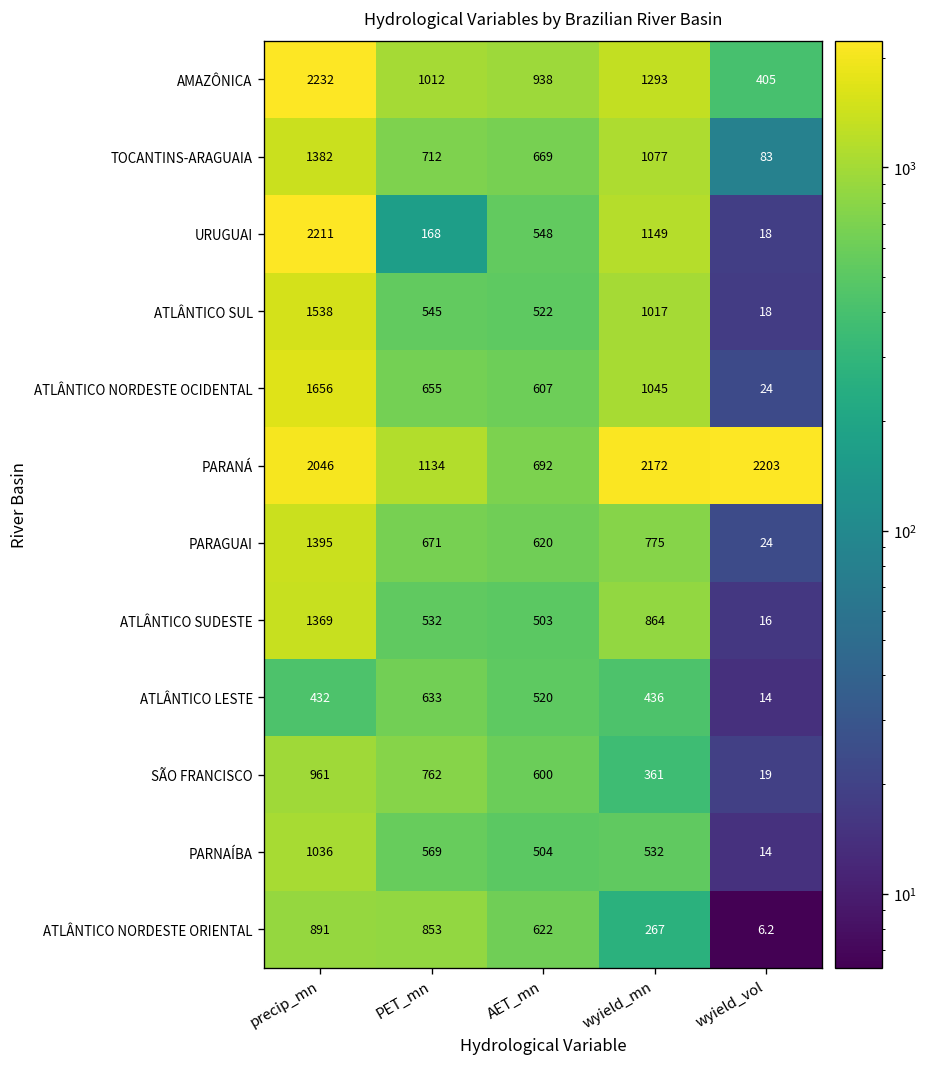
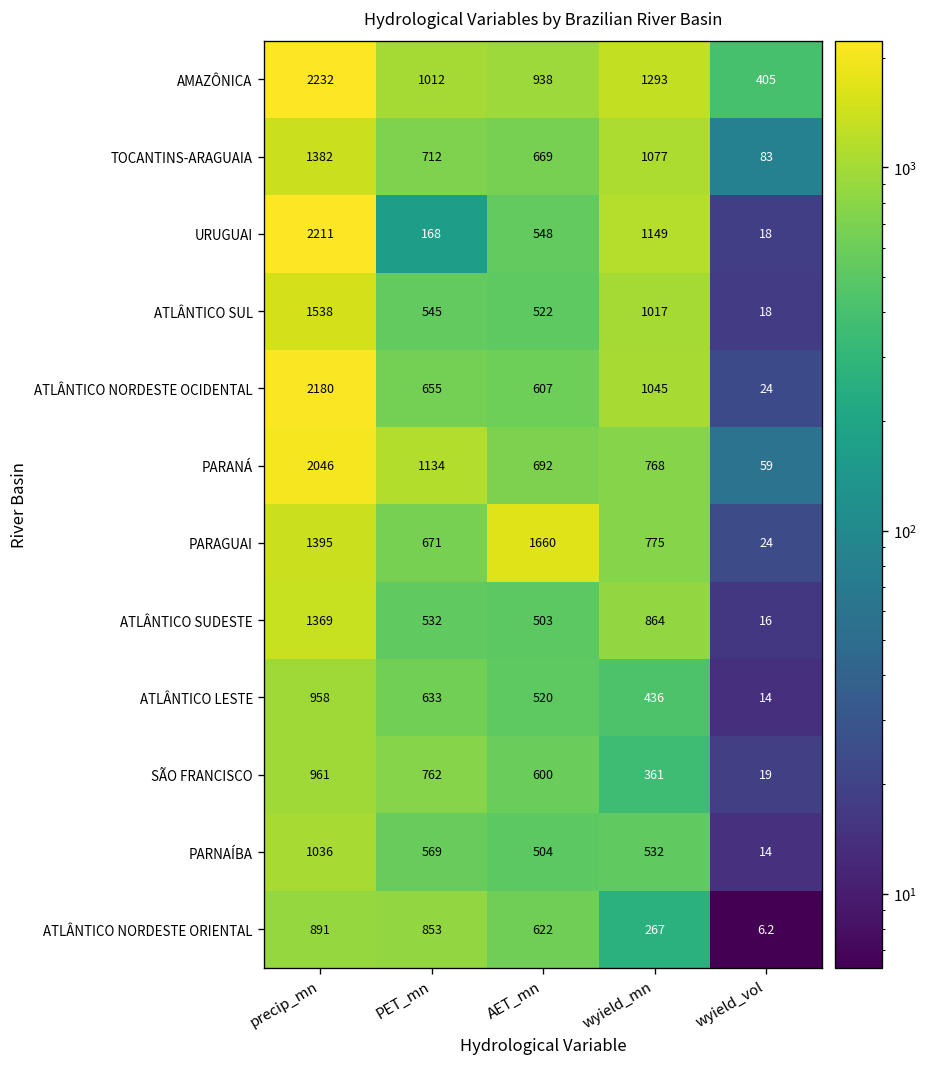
ATLÂNTICO NORDESTE OCIDENTAL, precip_mn: 1656 -> 2180
PARANÁ, wyield_mn: 2172 -> 768
PARANÁ, wyield_vol: 2203 -> 59
PARAGUAI, AET_mn: 620 -> 1660
ATLÂNTICO LESTE, precip_mn: 432 -> 958
